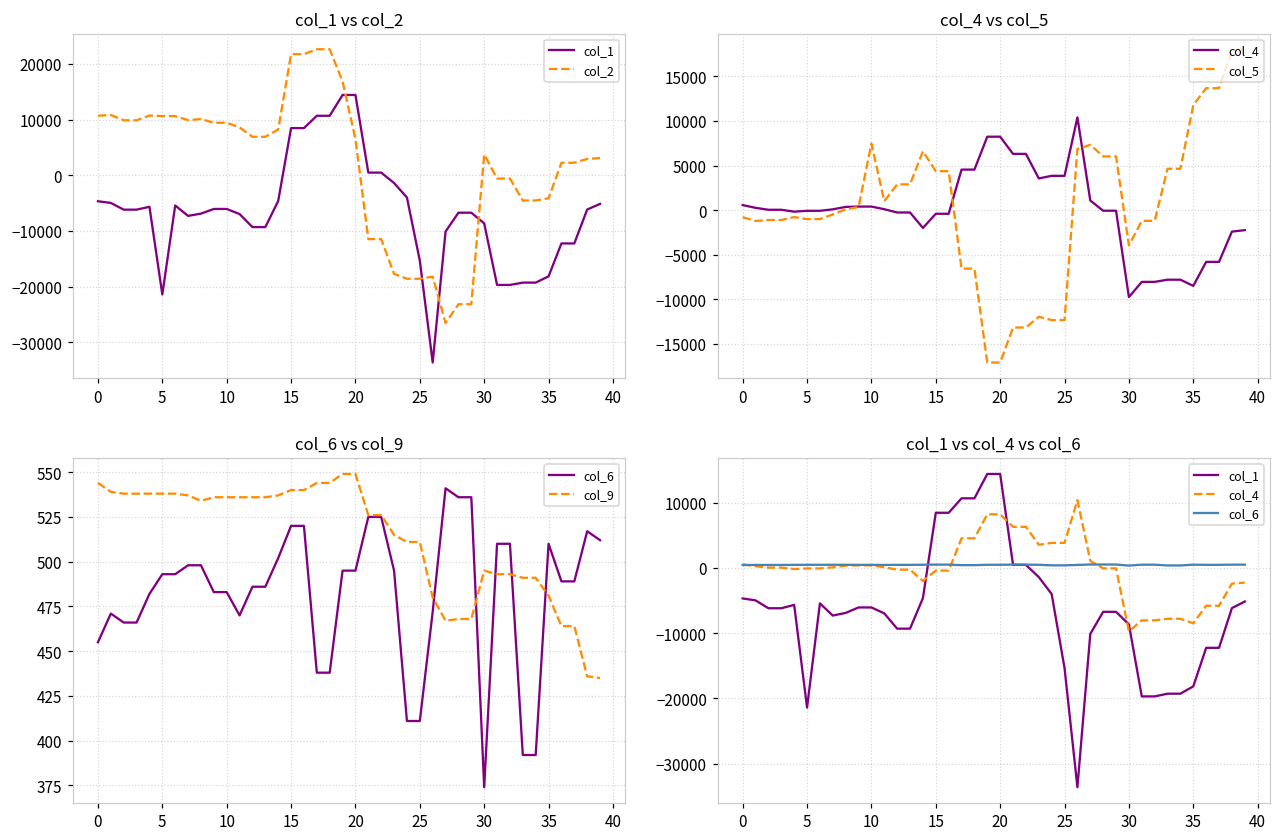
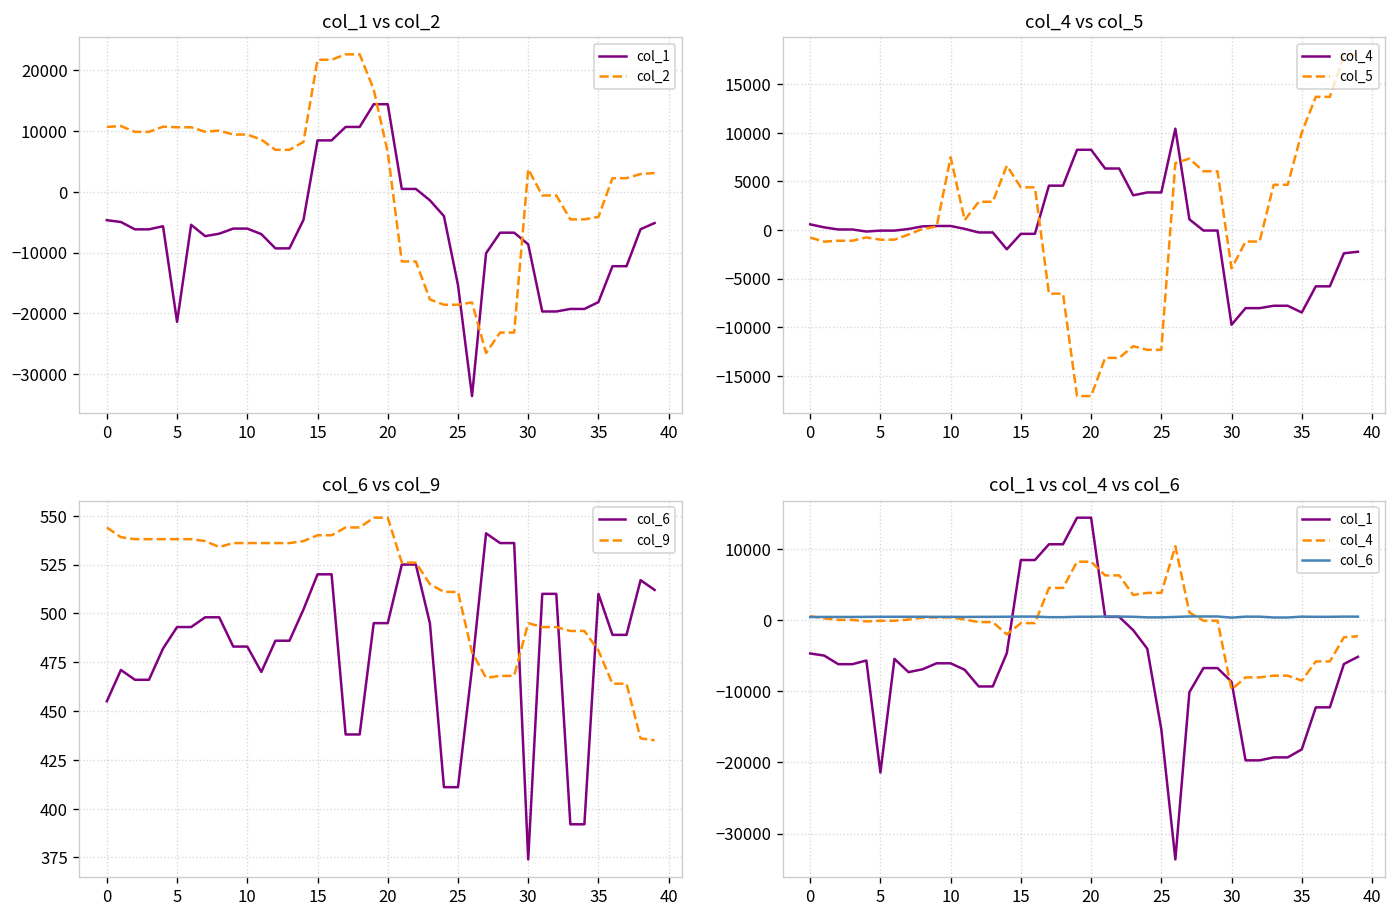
col_4 vs col_5, col_5, 35: 12000 -> 10000
